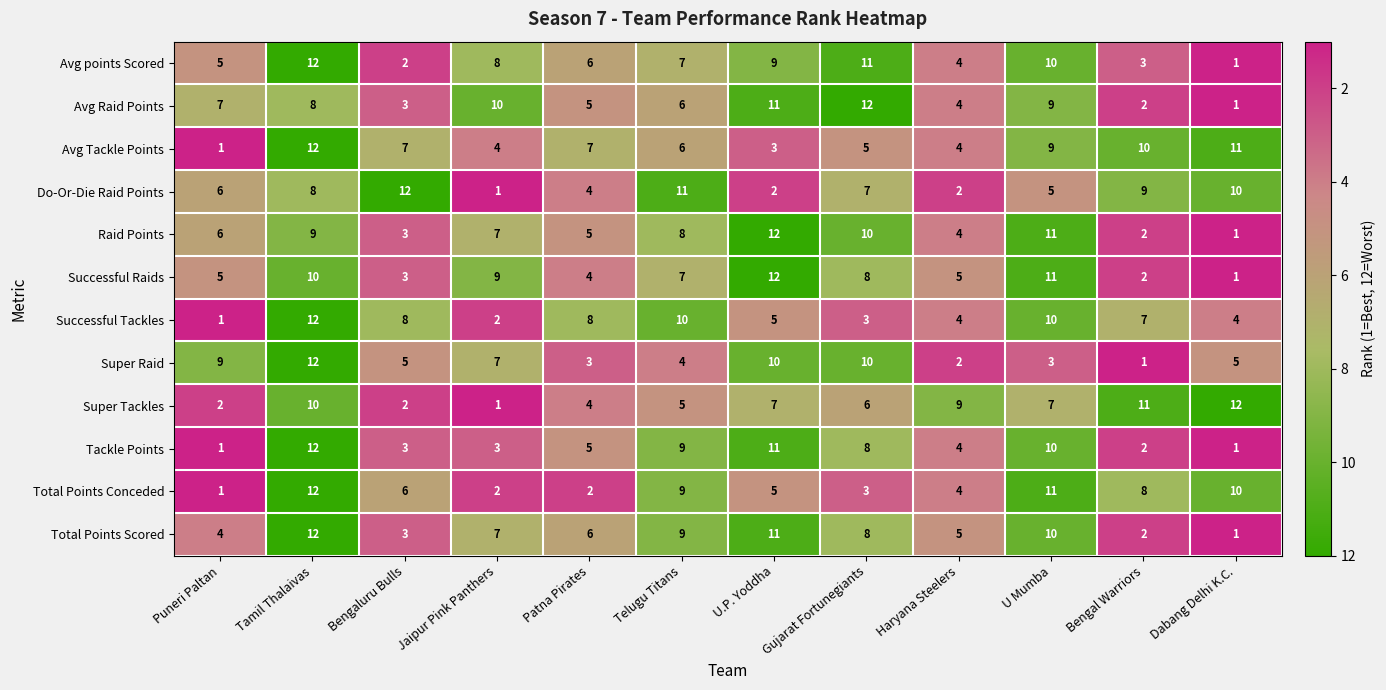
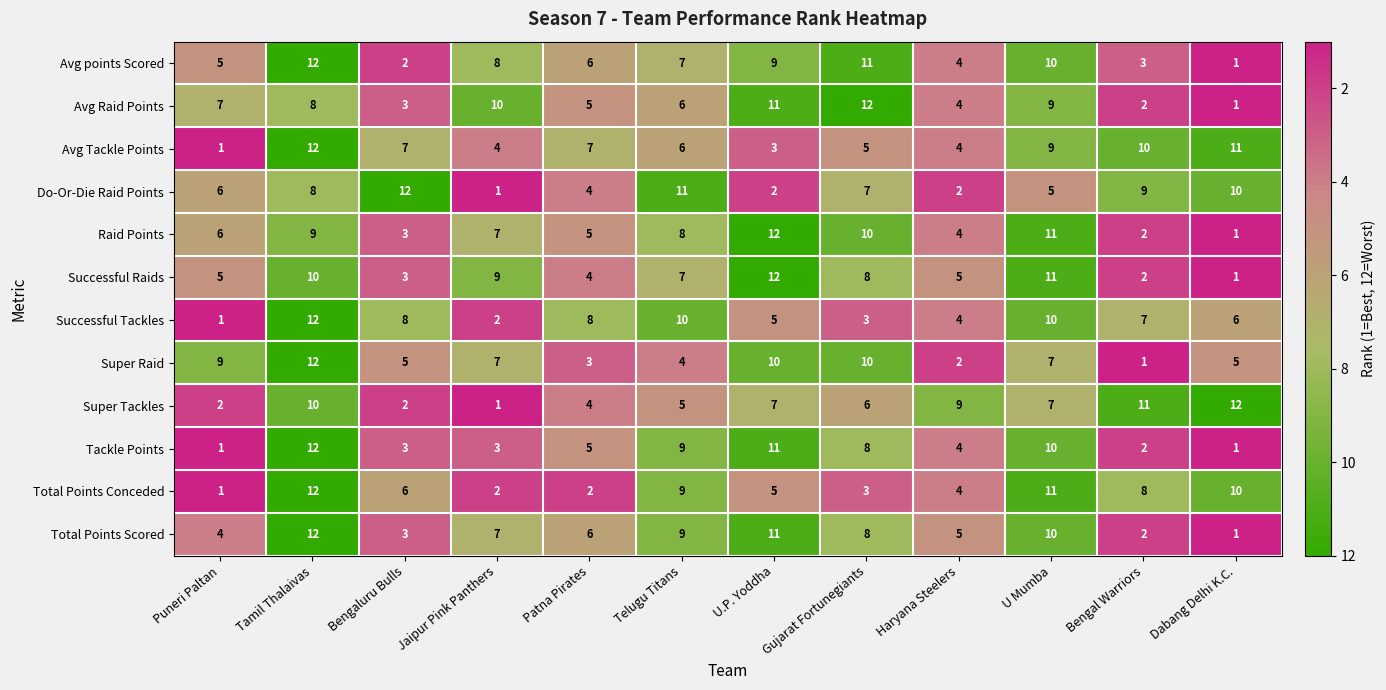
Successful Tackles, Dabang Delhi K.C.: 4 -> 6
Super Raid, U Mumba: 3 -> 7
